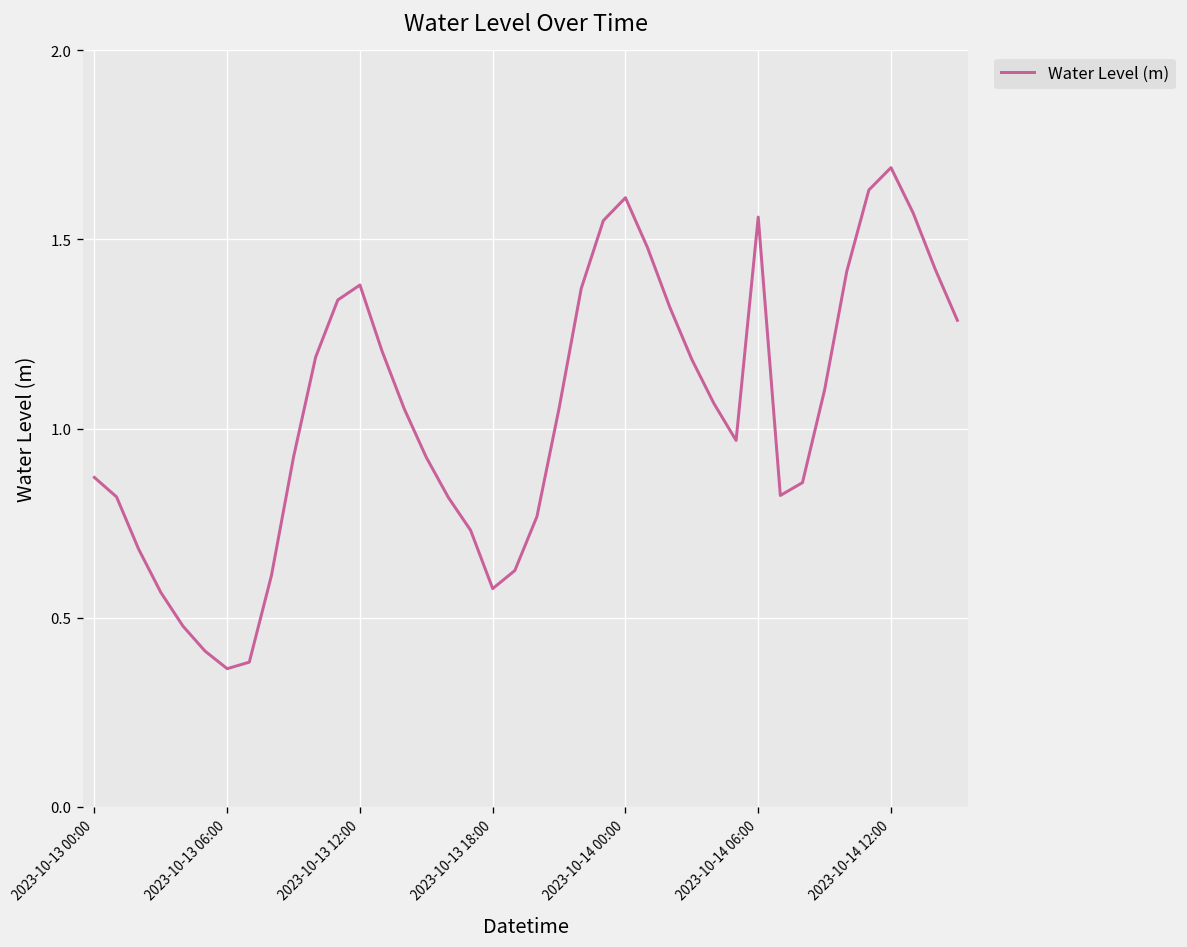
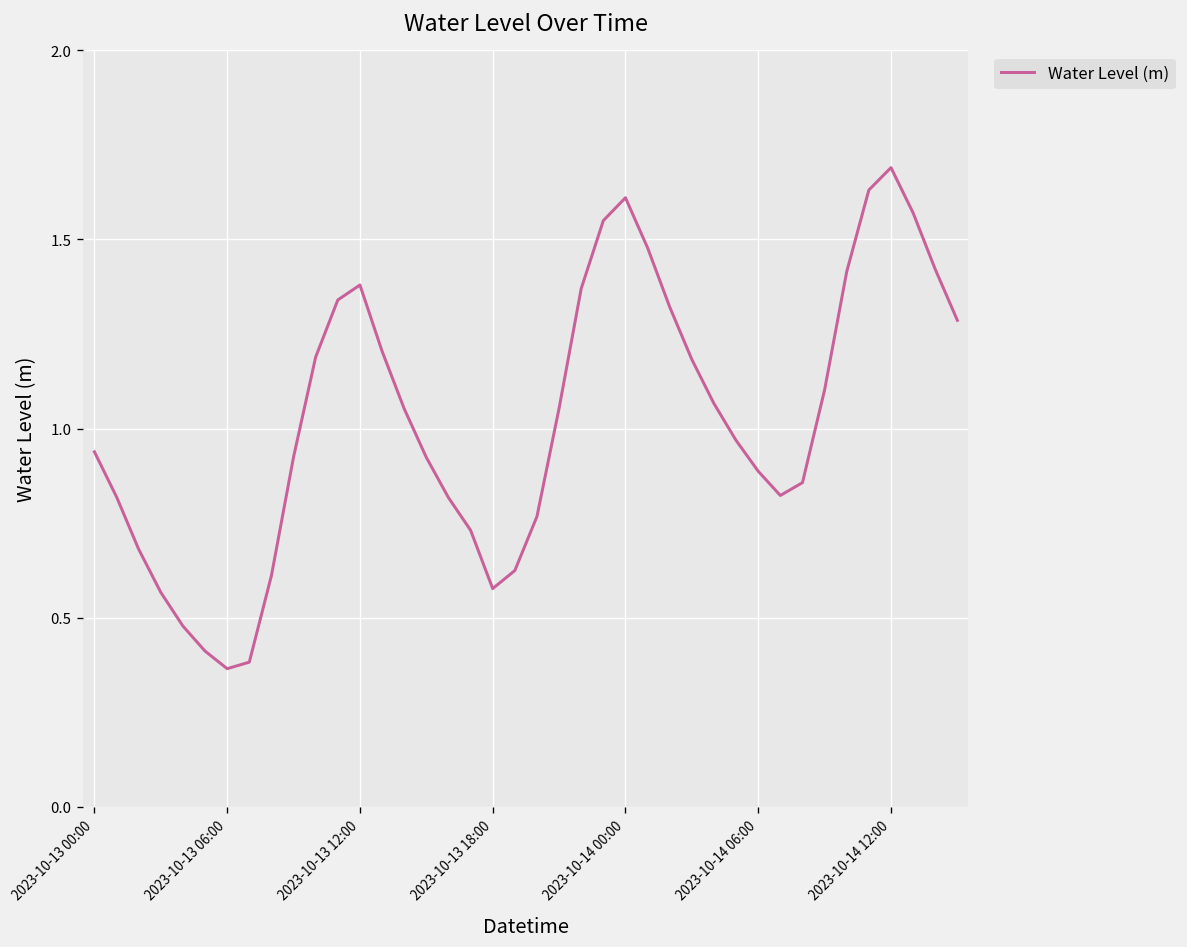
2023-10-13 00:00: 0.87 -> 0.94
2023-10-14 06:00: 1.56 -> 0.89
